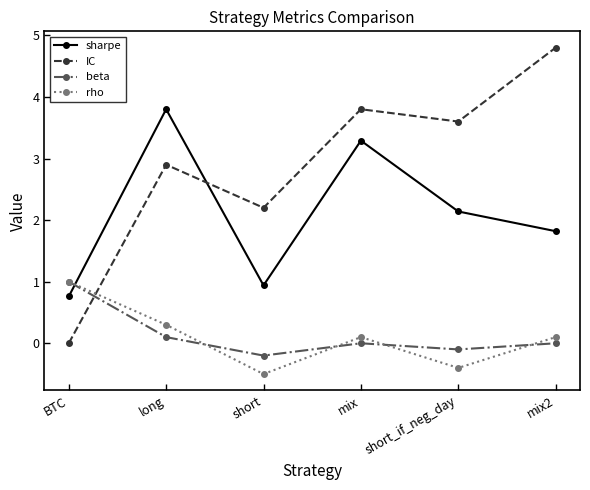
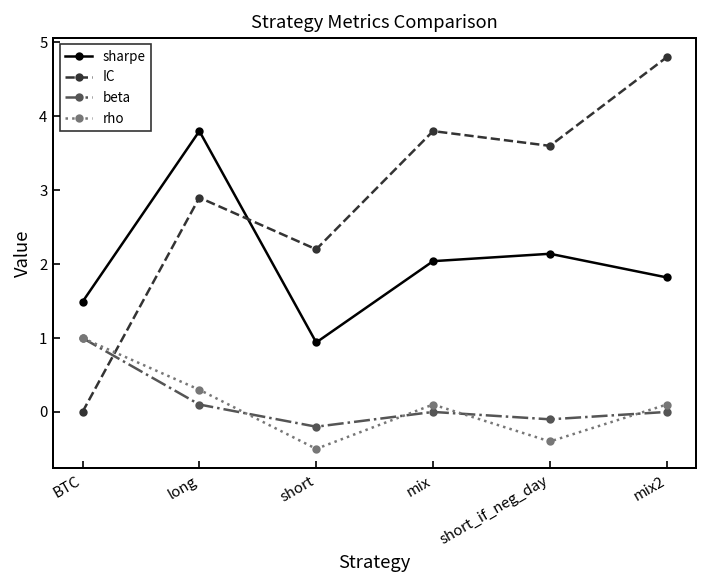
sharpe, BTC: 0.8 -> 1.5
sharpe, mix: 3.3 -> 2.0
